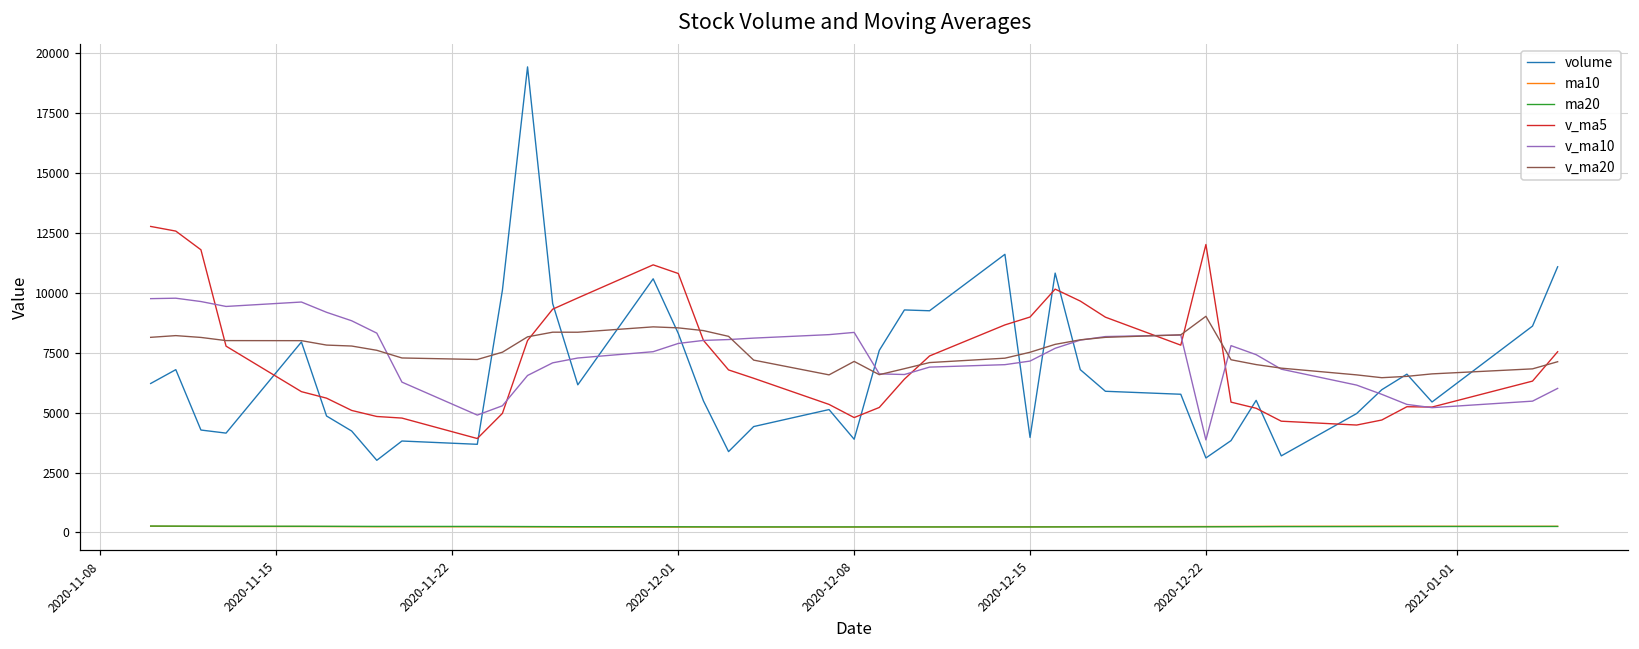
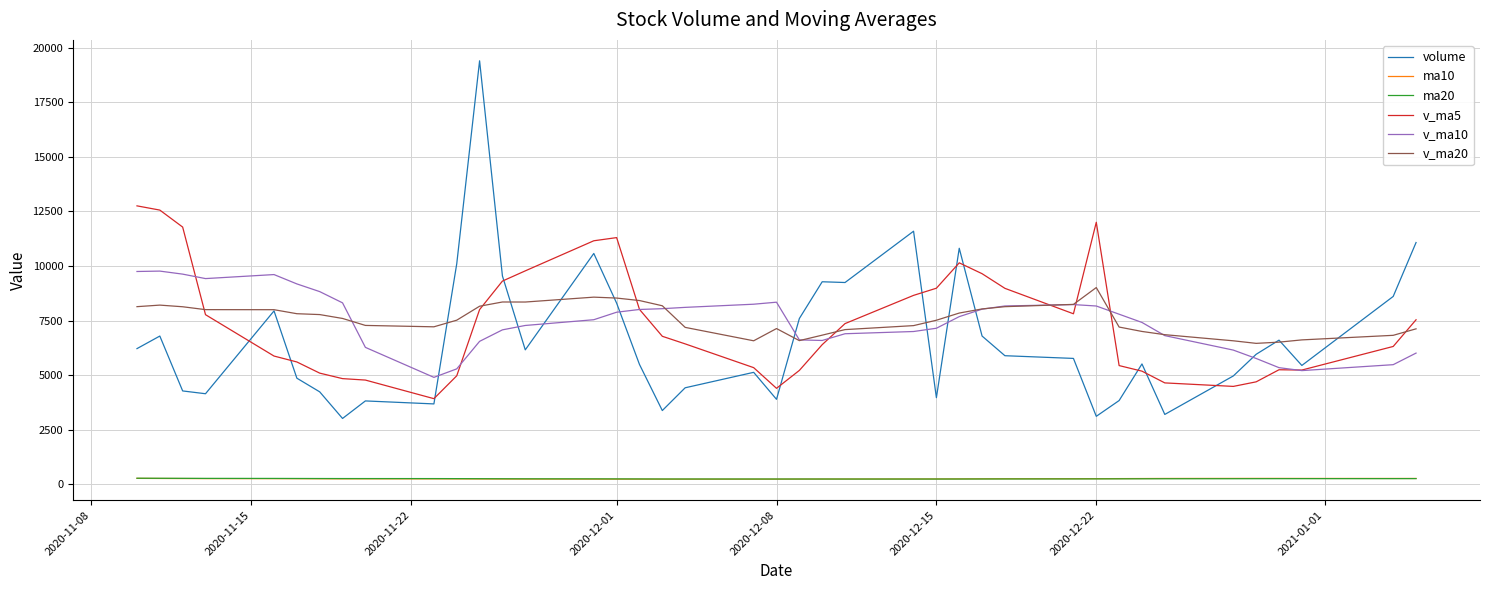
v_ma5, 2020-12-01: 10800 -> 11300
v_ma5, 2020-12-08: 4800 -> 4400
v_ma10, 2020-12-22: 3900 -> 8200
